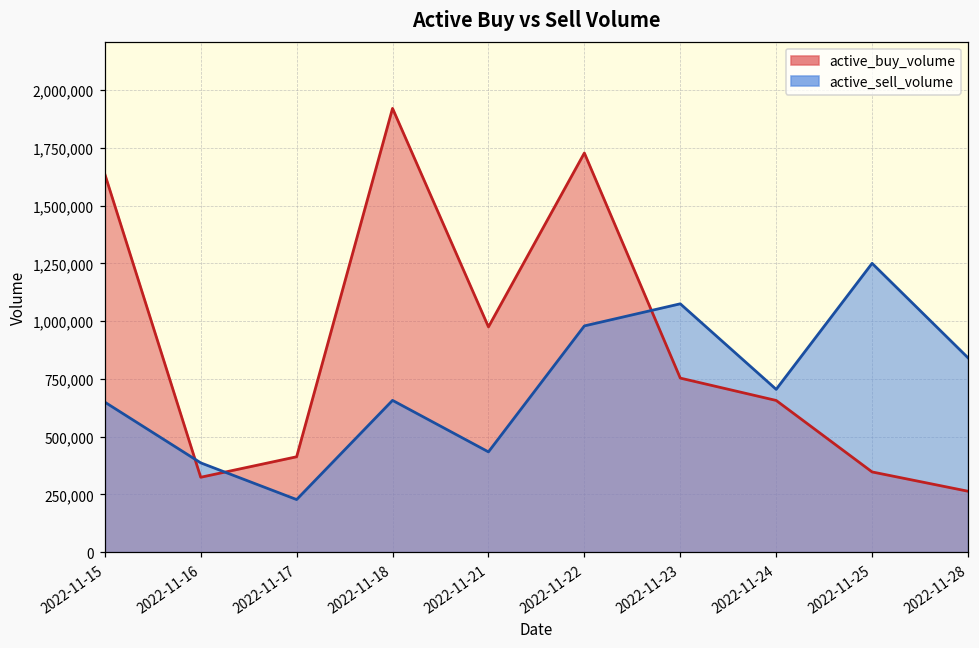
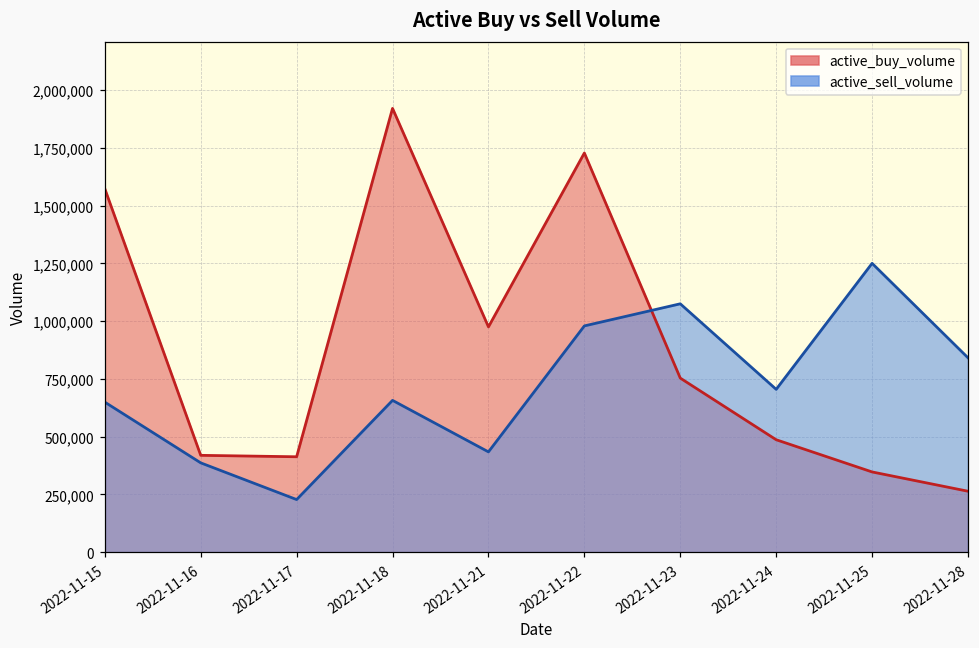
active_buy_volume, 2022-11-15: 1,640,000 -> 1,570,000
active_buy_volume, 2022-11-16: 320,000 -> 420,000
active_buy_volume, 2022-11-24: 660,000 -> 490,000
